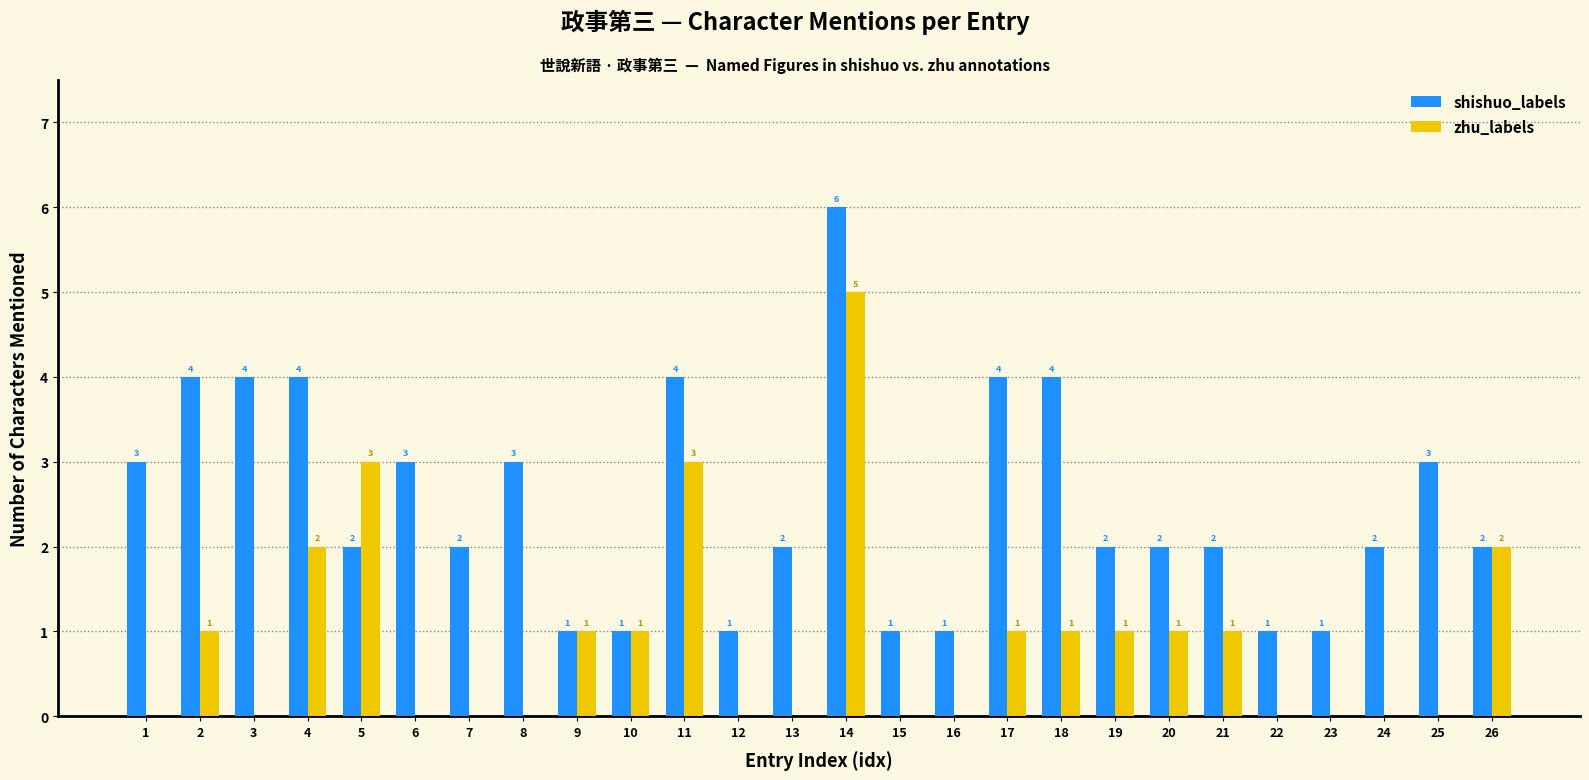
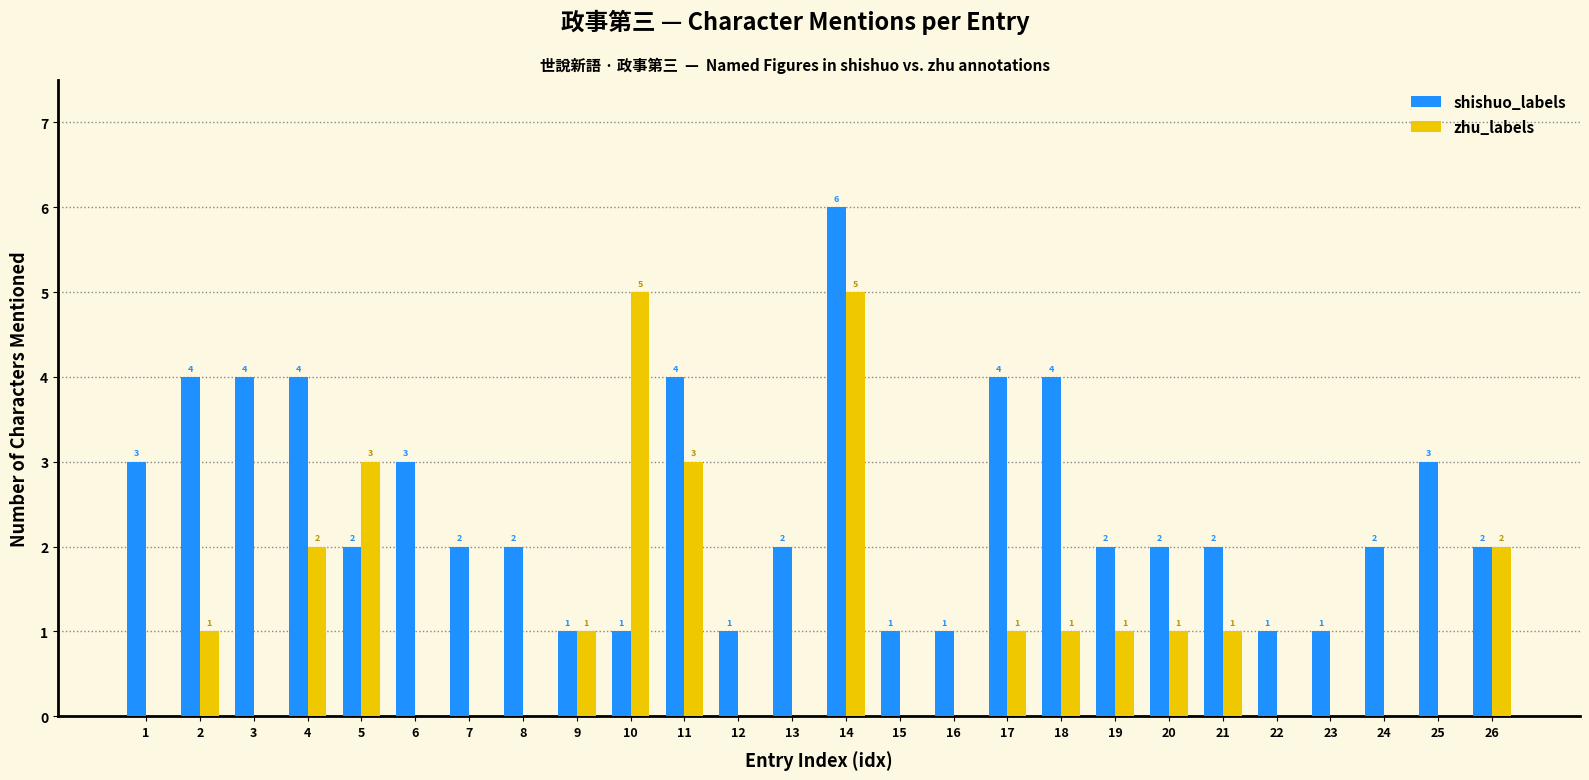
shishuo_labels, 8: 3 -> 2
zhu_labels, 10: 1 -> 5
